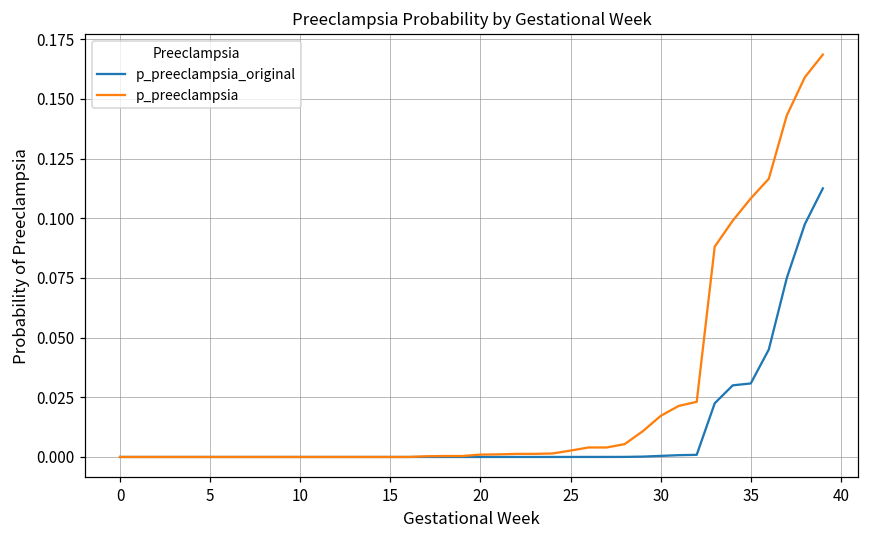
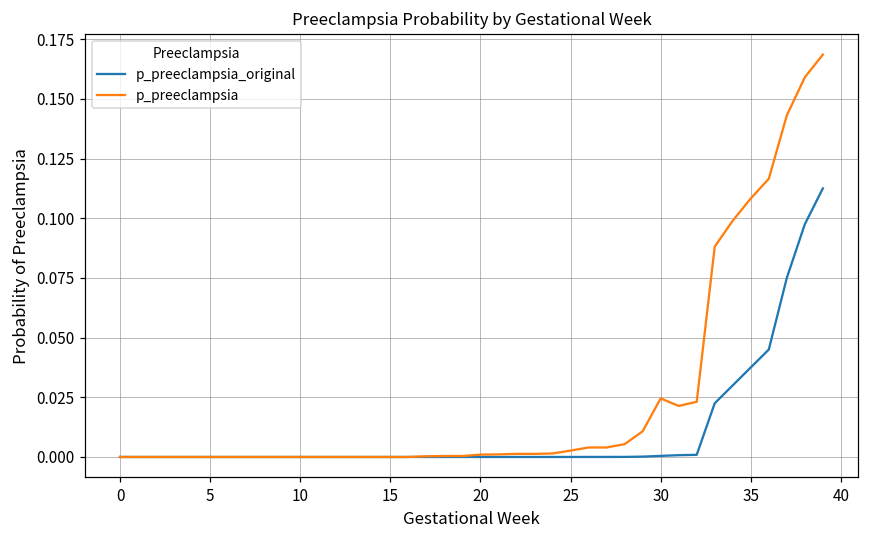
p_preeclampsia, 30: 0.017 -> 0.025
p_preeclampsia_original, 35: 0.031 -> 0.038
